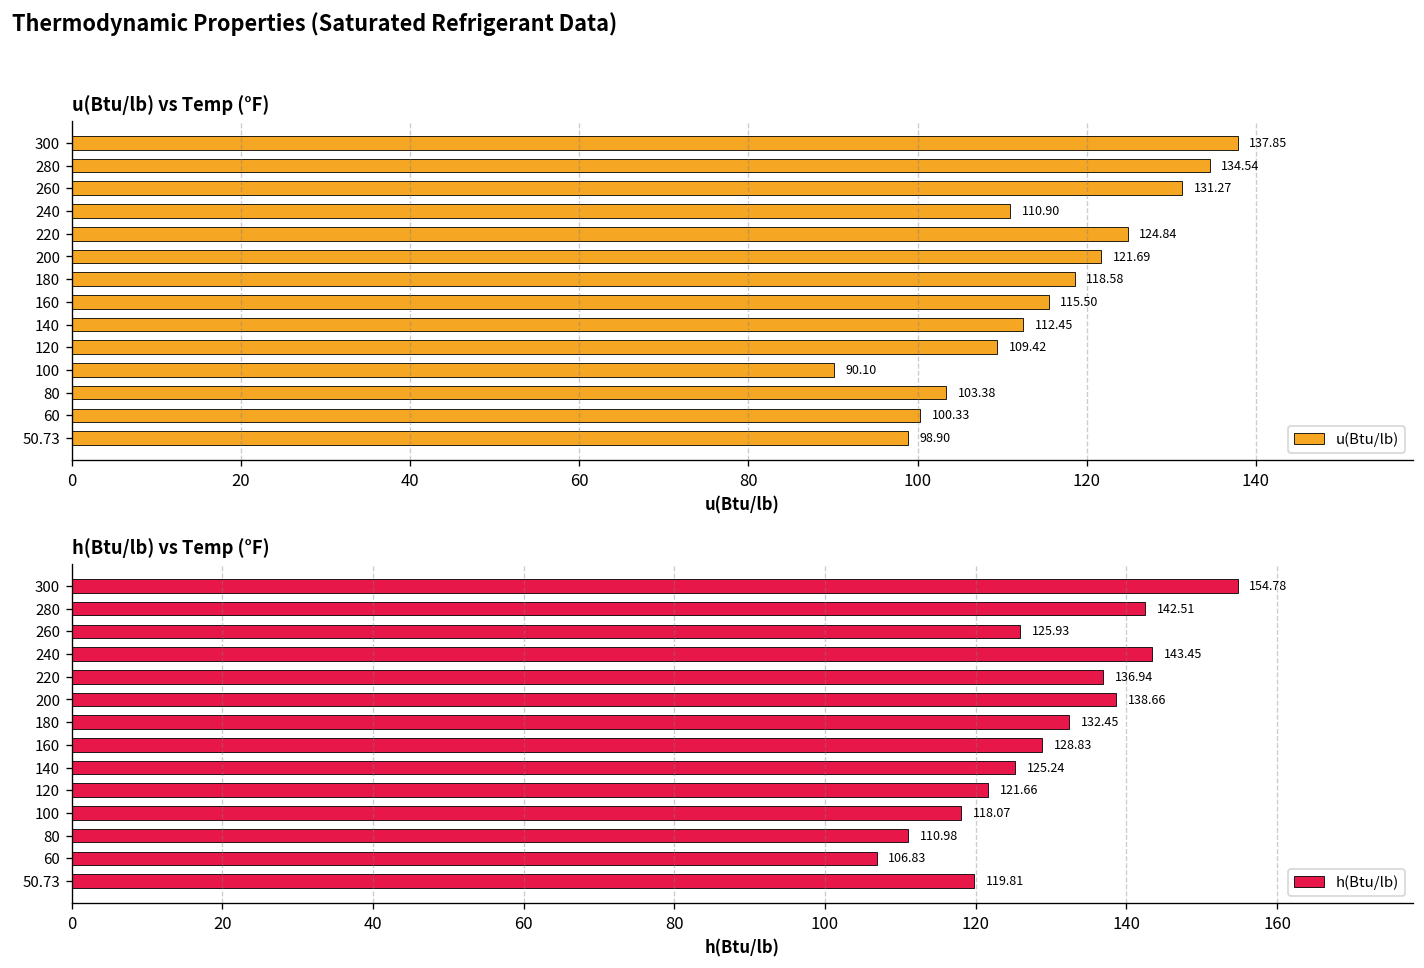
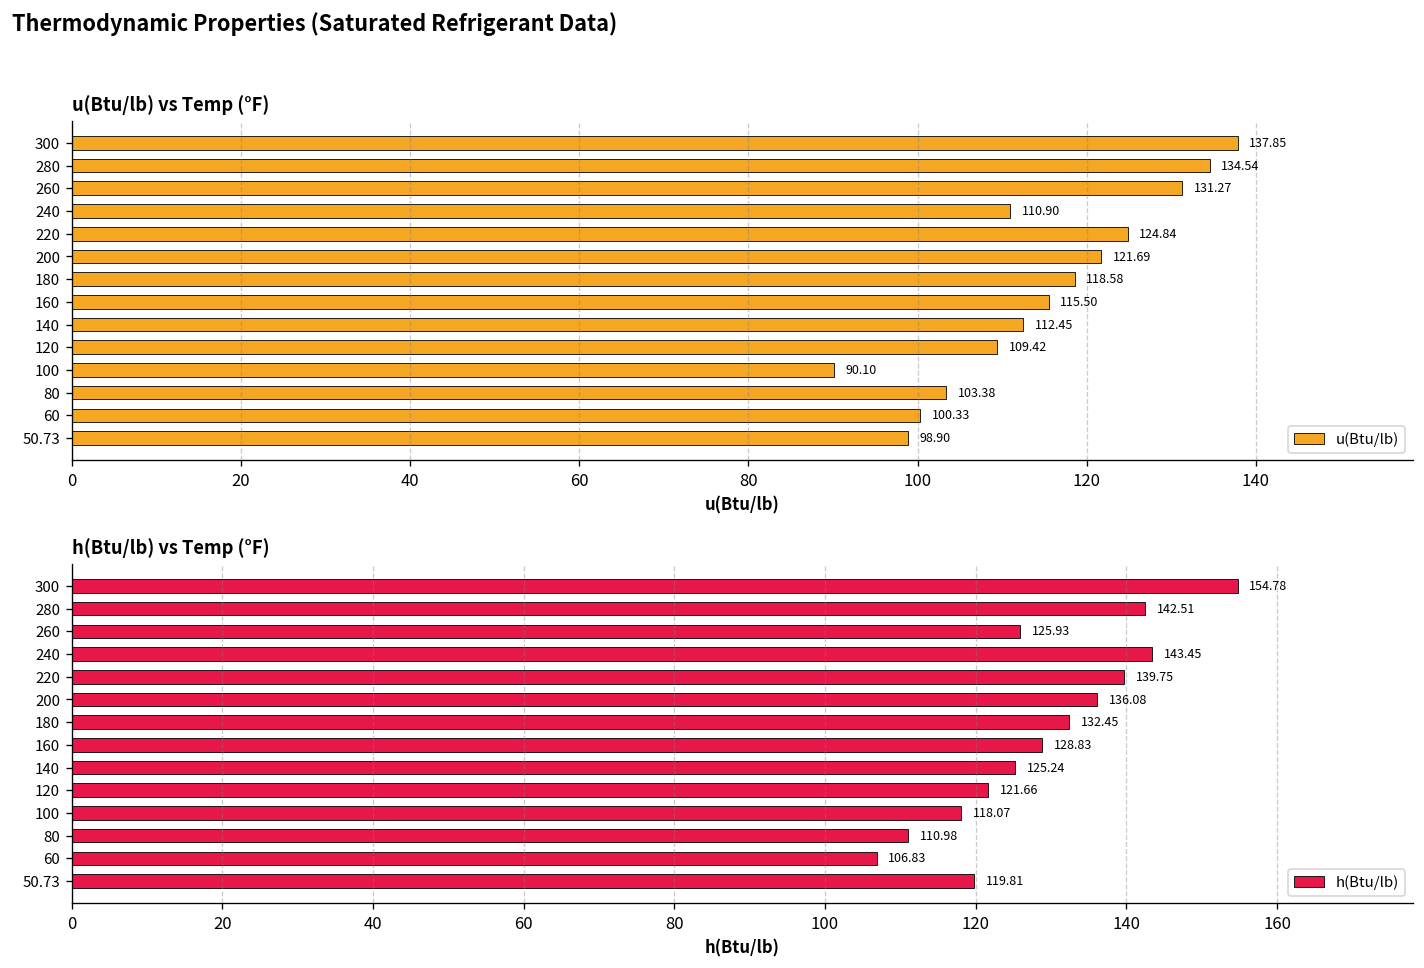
h(Btu/lb) vs Temp (°F), 220: 136.94 -> 139.75
h(Btu/lb) vs Temp (°F), 200: 138.66 -> 136.08
